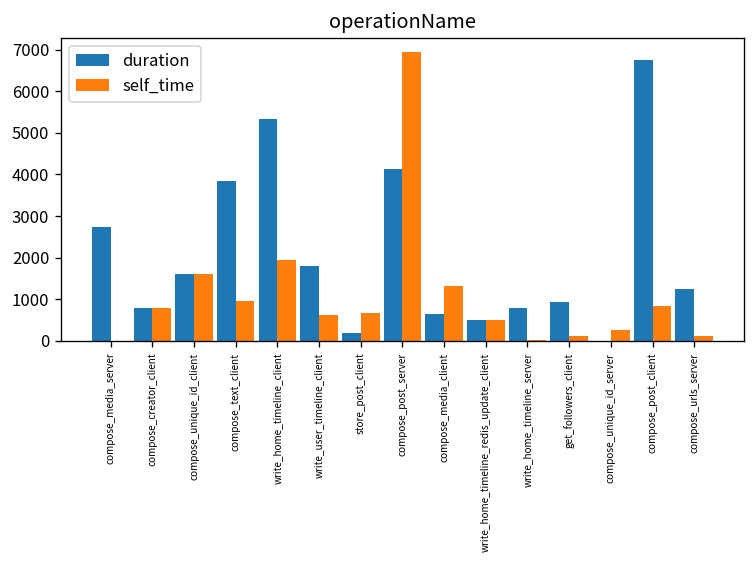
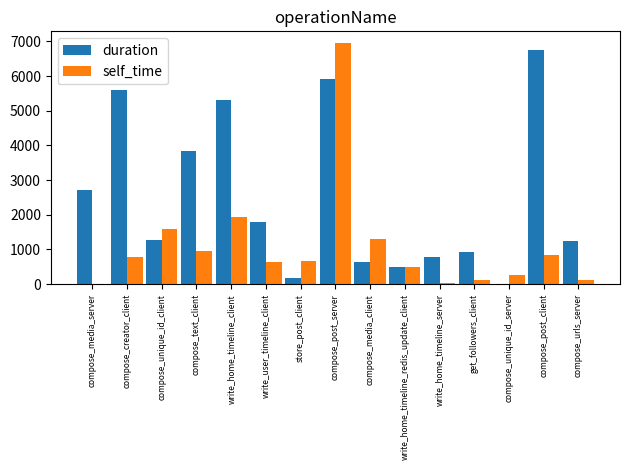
duration, compose_creator_client: 800 -> 5600
duration, compose_unique_id_client: 1600 -> 1300
duration, compose_post_server: 4100 -> 5900
